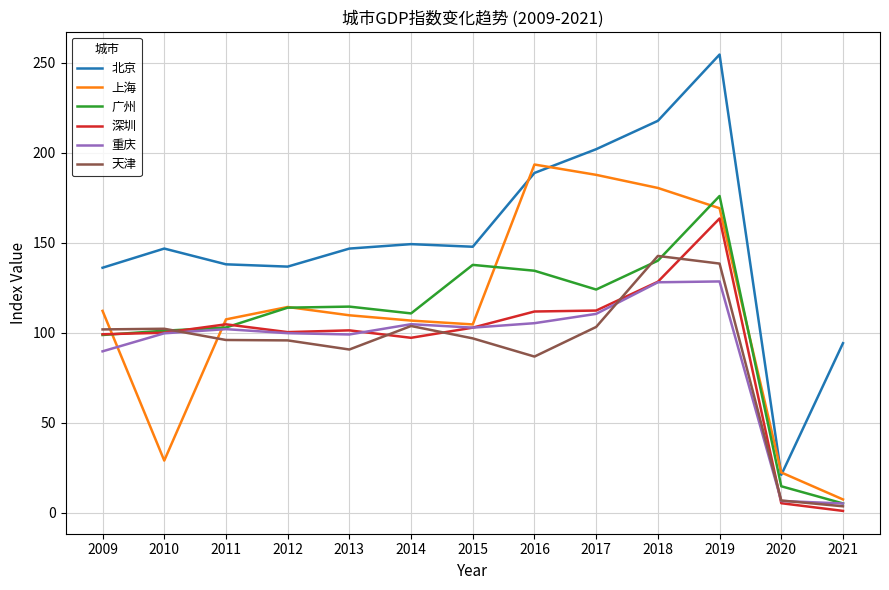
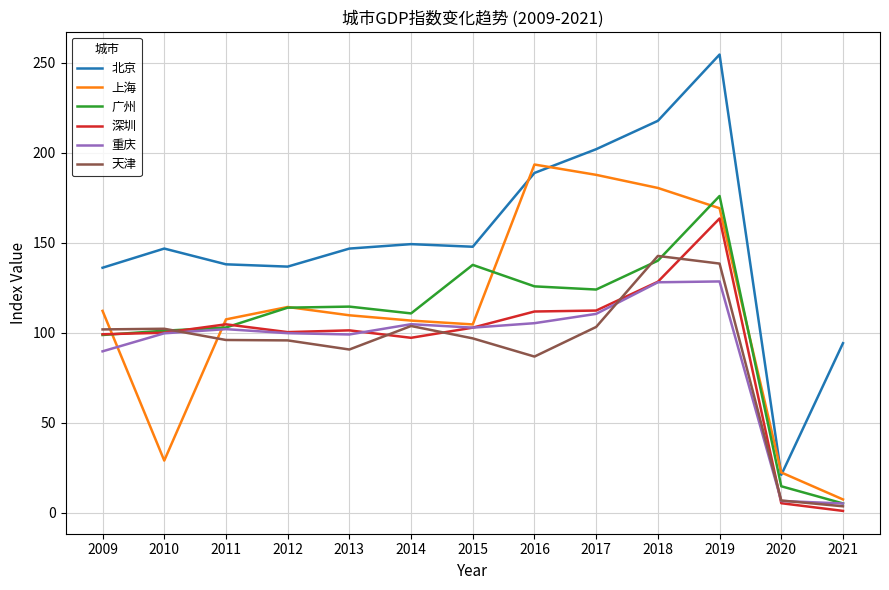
广州, 2016: 134 -> 126
